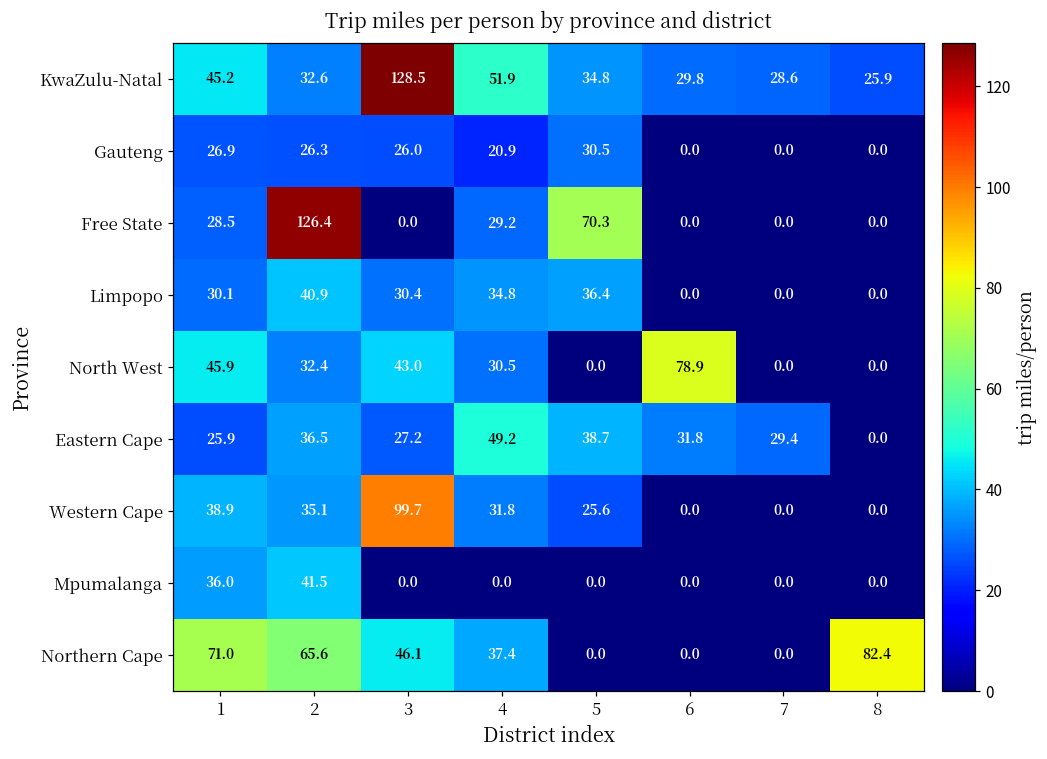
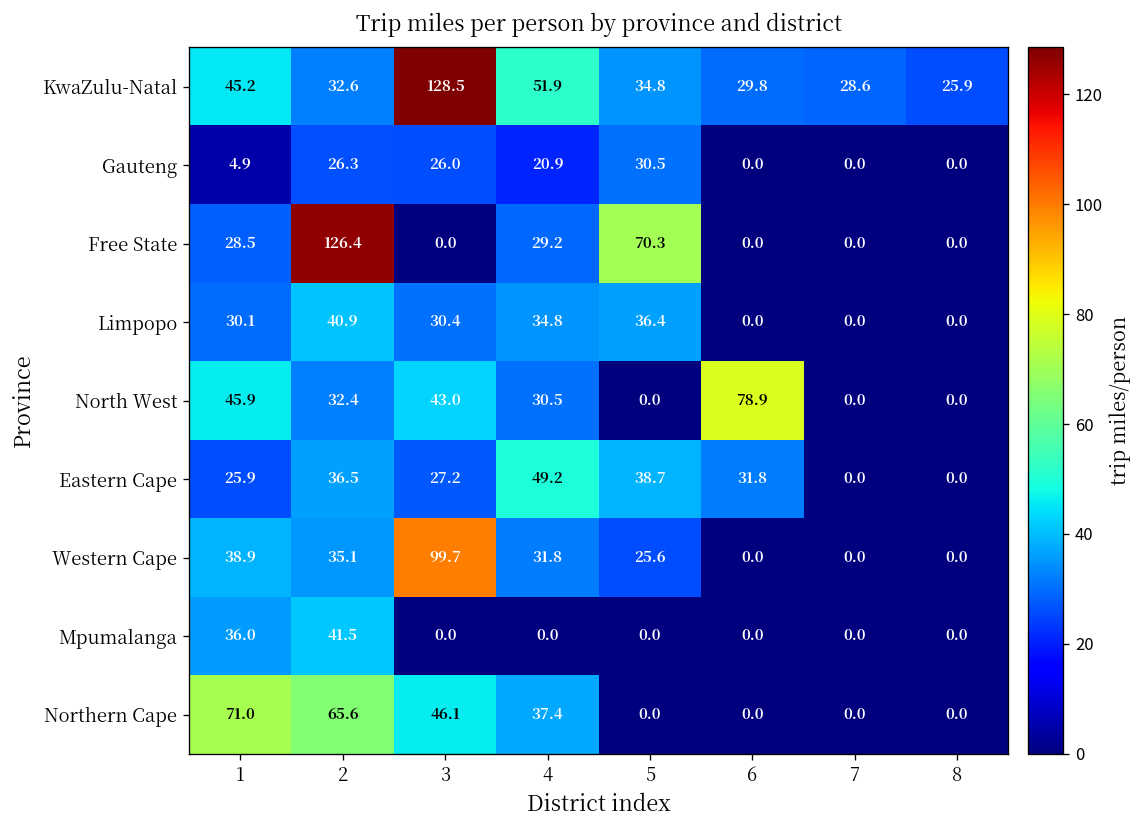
Gauteng, 1: 26.9 -> 4.9
Eastern Cape, 7: 29.4 -> 0.0
Northern Cape, 8: 82.4 -> 0.0
